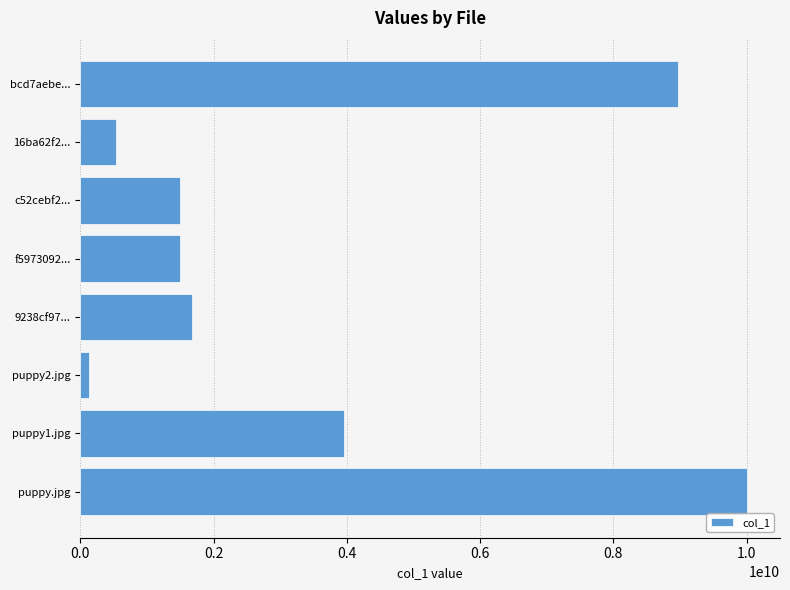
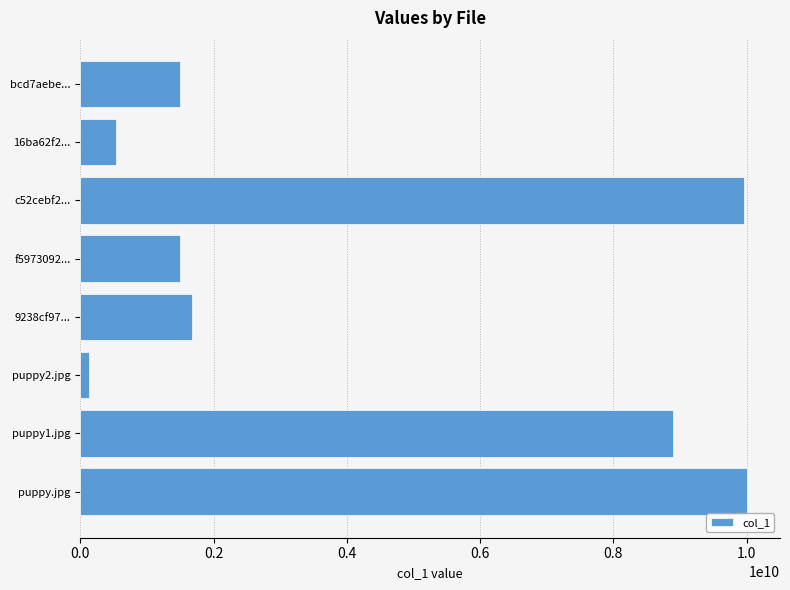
bcd7aebe...: 9000000000 -> 1500000000
c52cebf2...: 1500000000 -> 10000000000
puppy1.jpg: 3900000000 -> 8900000000
